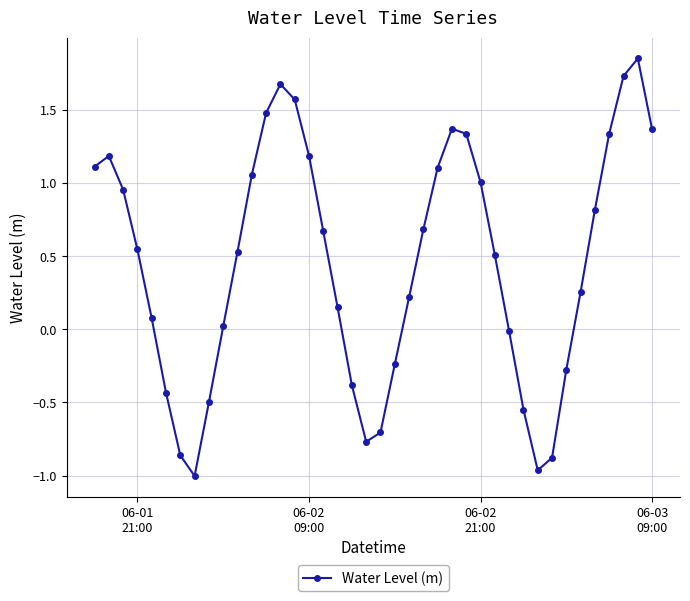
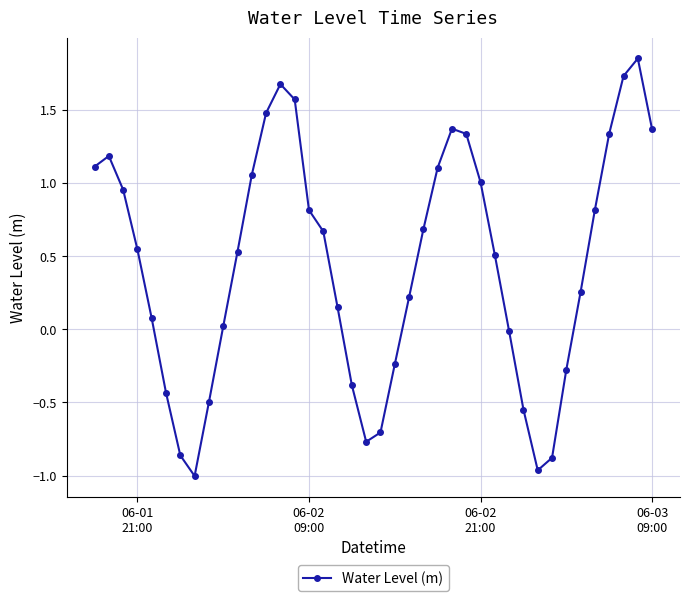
06-02 09:00: 1.19 -> 0.82
